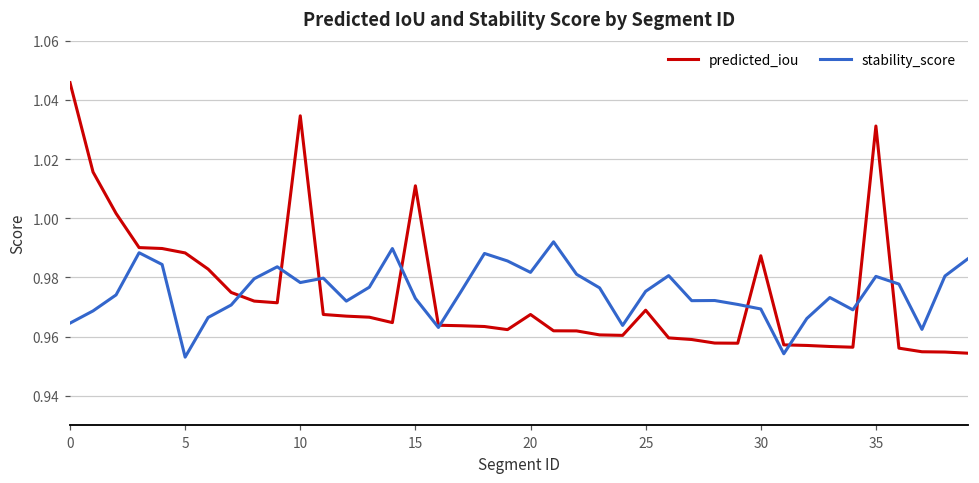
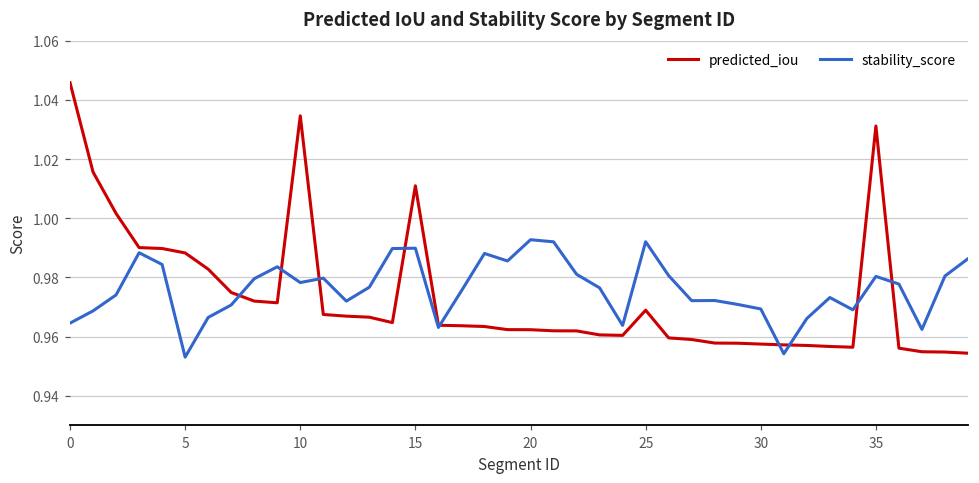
stability_score, 15: 0.973 -> 0.990
predicted_iou, 20: 0.967 -> 0.962
stability_score, 20: 0.982 -> 0.993
stability_score, 25: 0.975 -> 0.992
predicted_iou, 30: 0.987 -> 0.958
